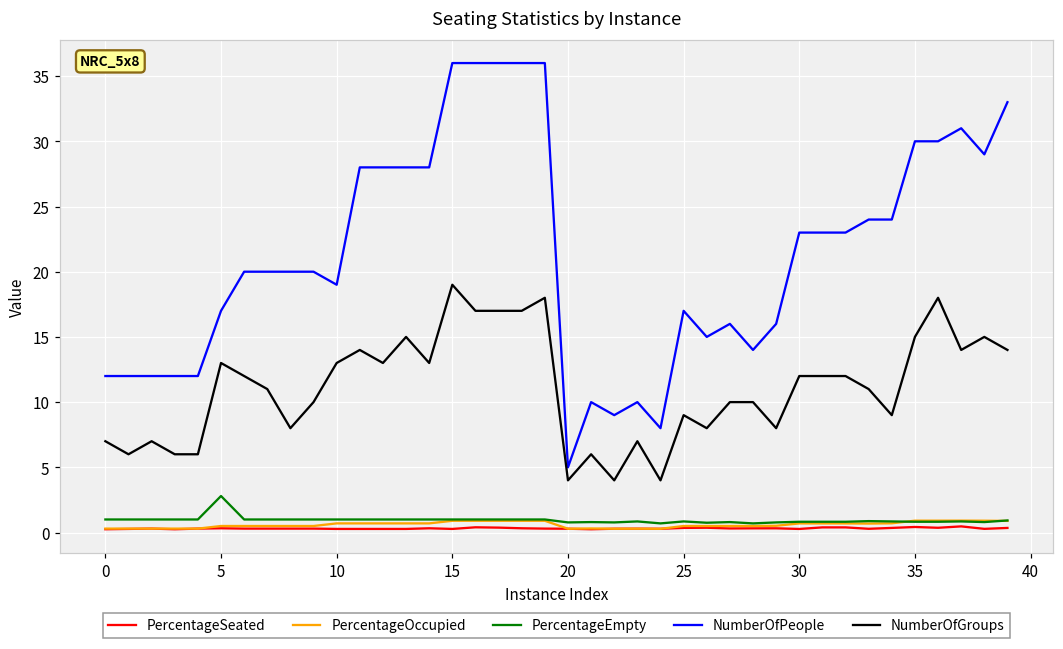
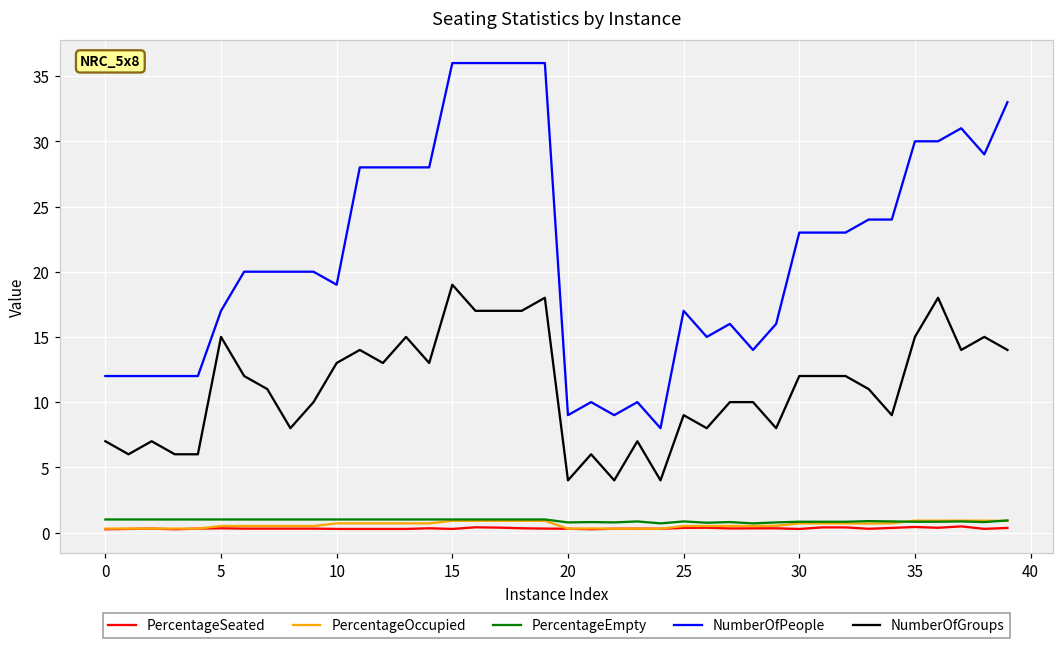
PercentageEmpty, 5: 2.8 -> 1.0
NumberOfGroups, 5: 13 -> 15
NumberOfPeople, 20: 5 -> 9
